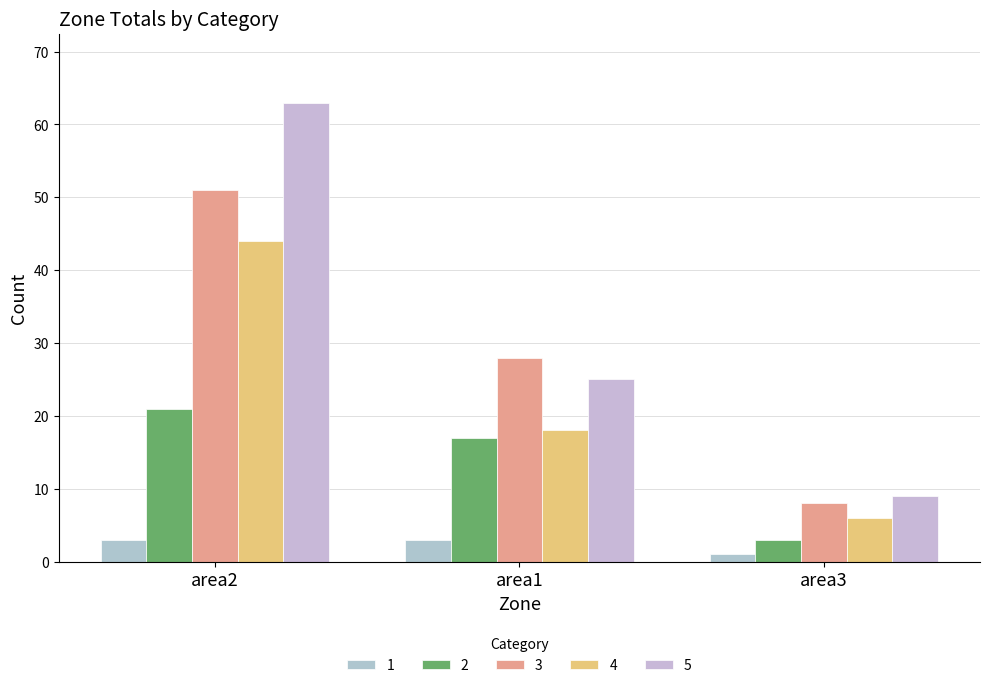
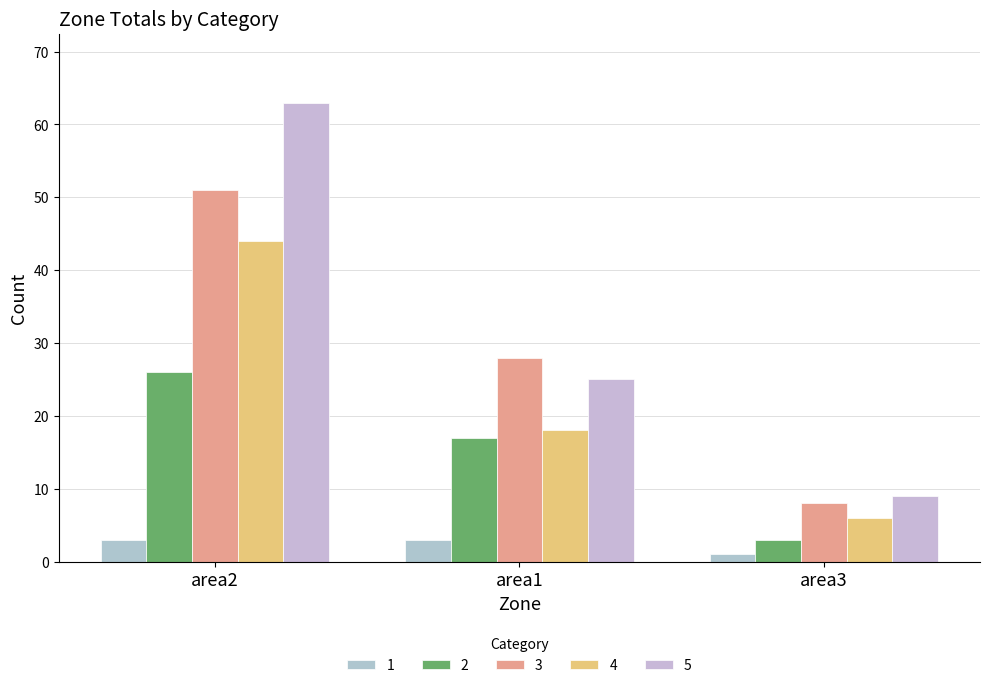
2, area2: 21 -> 26
